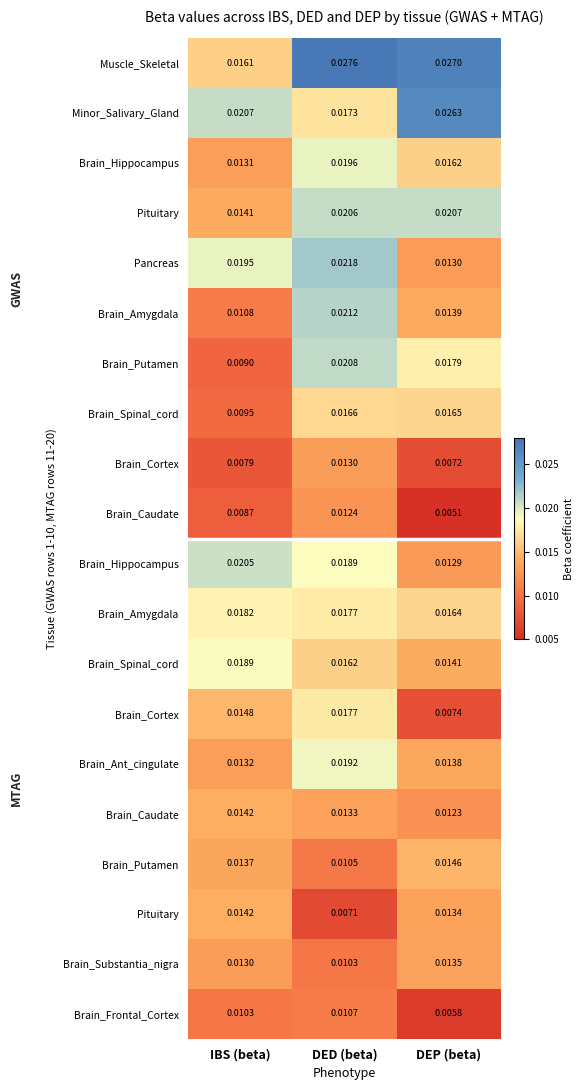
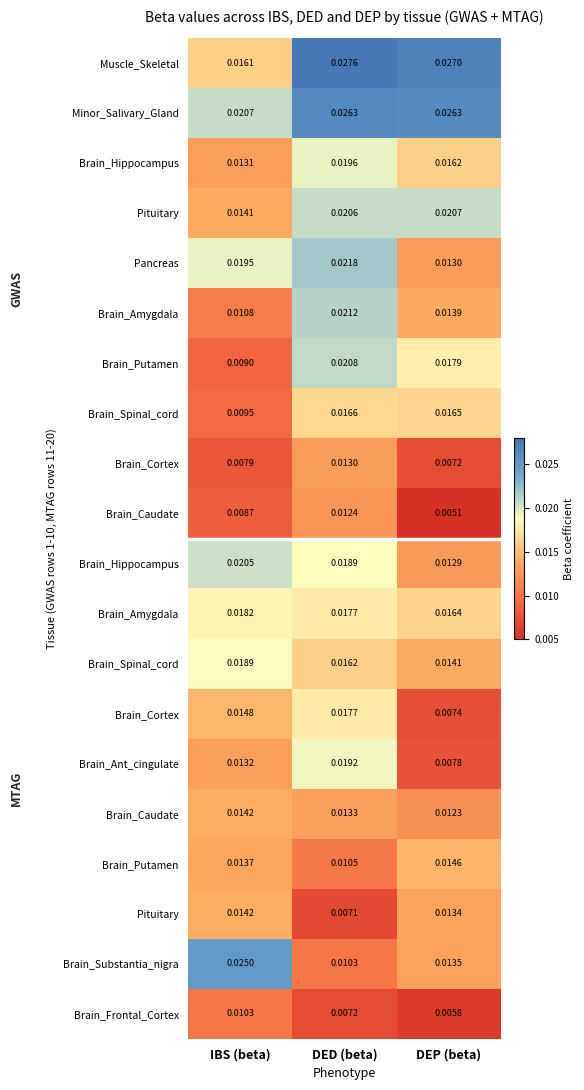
Minor_Salivary_Gland, DED (beta): 0.0173 -> 0.0263
Brain_Ant_cingulate, DEP (beta): 0.0138 -> 0.0078
Brain_Substantia_nigra, IBS (beta): 0.0130 -> 0.0250
Brain_Frontal_Cortex, DED (beta): 0.0107 -> 0.0072
